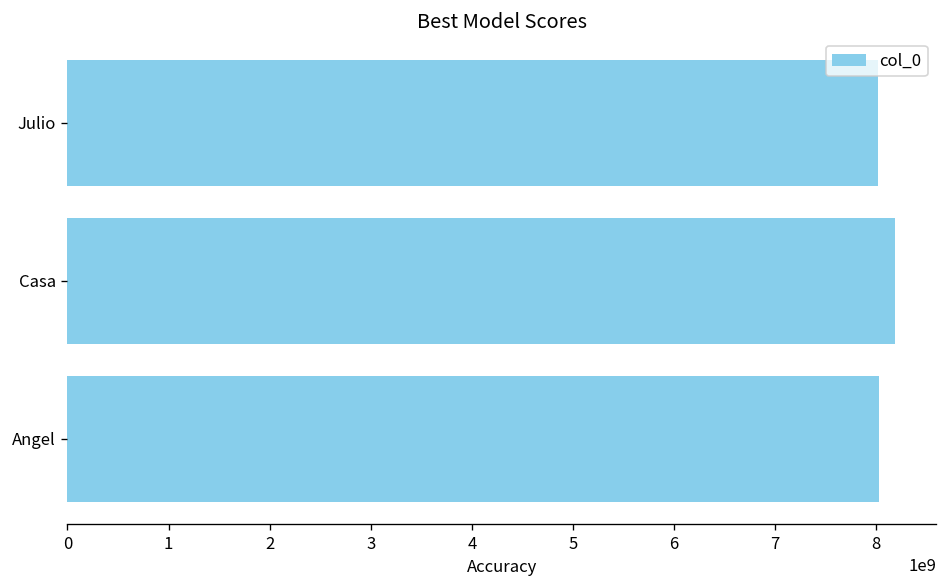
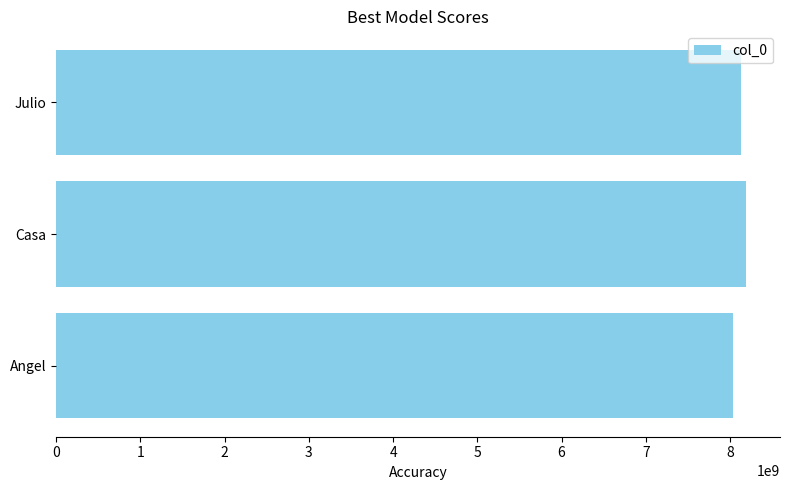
Julio: 8000000000 -> 8100000000
